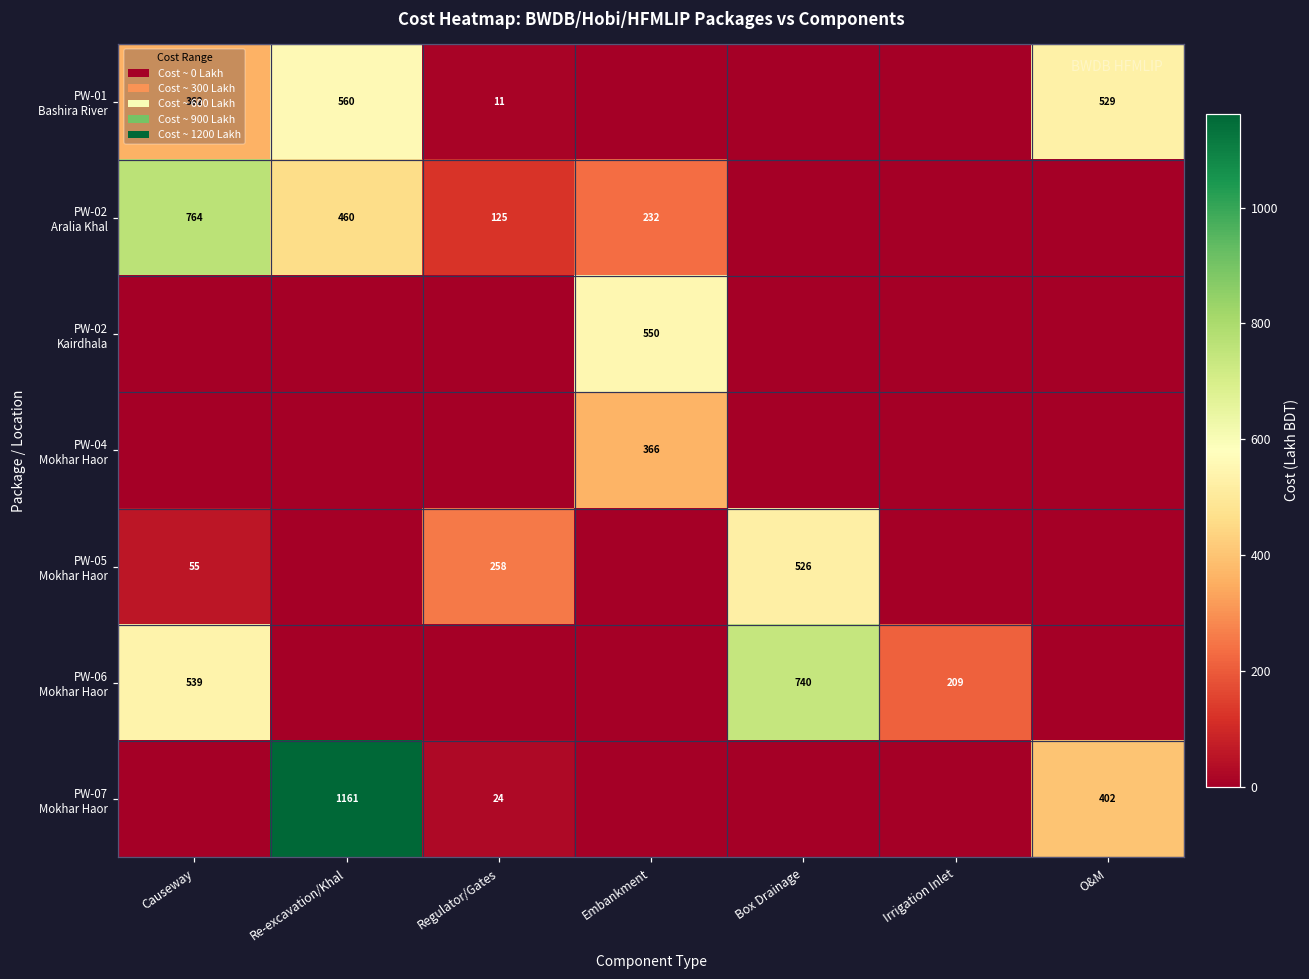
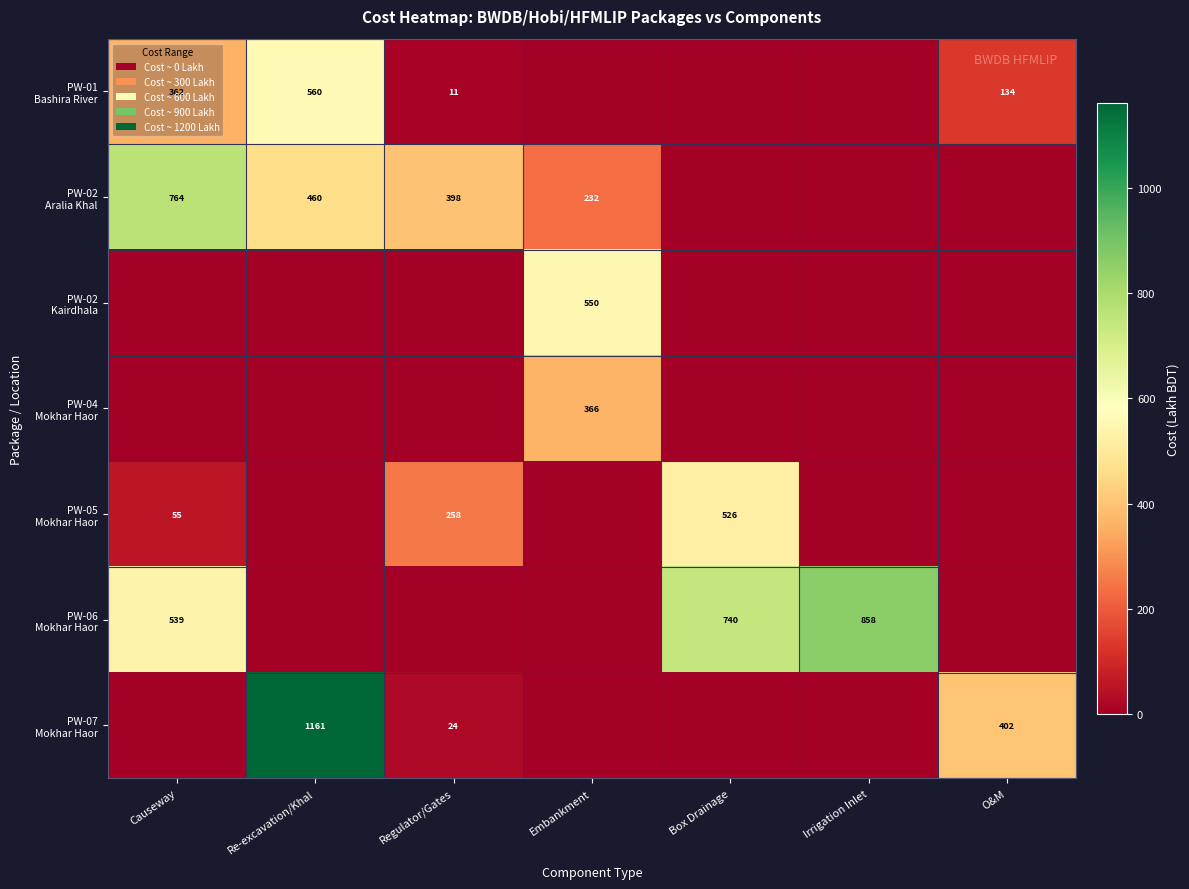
PW-01 Bashira River, O&M: 529 -> 134
PW-02 Aralia Khal, Regulator/Gates: 125 -> 398
PW-06 Mokhar Haor, Irrigation Inlet: 209 -> 858
